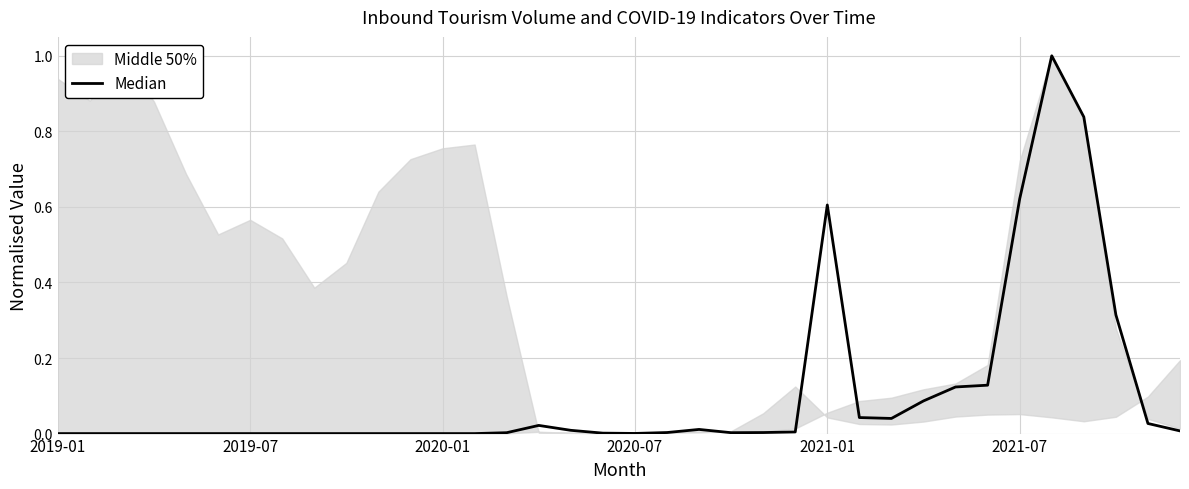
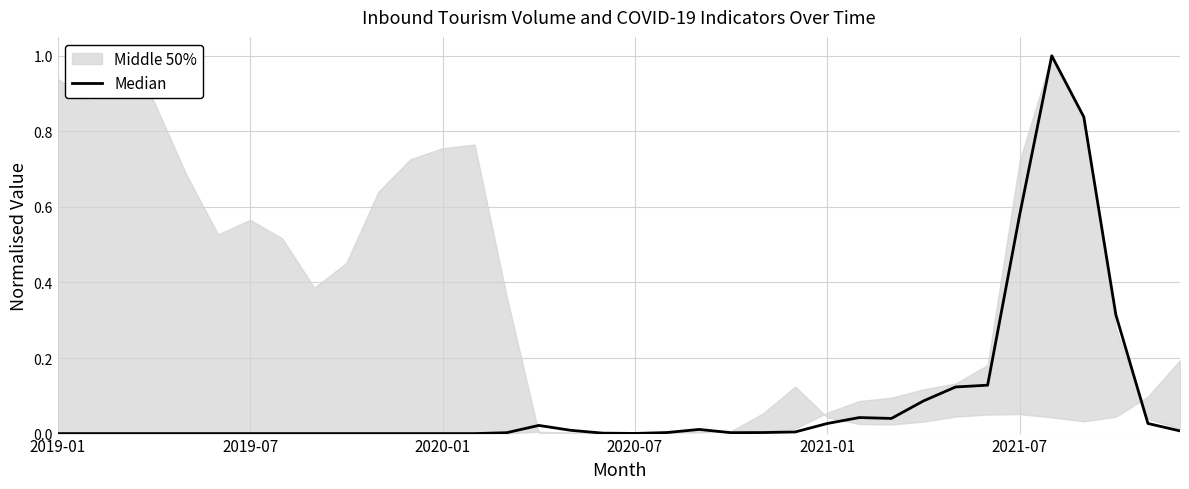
Median, 2021-01: 0.61 -> 0.03
Median, 2021-07: 0.62 -> 0.58
